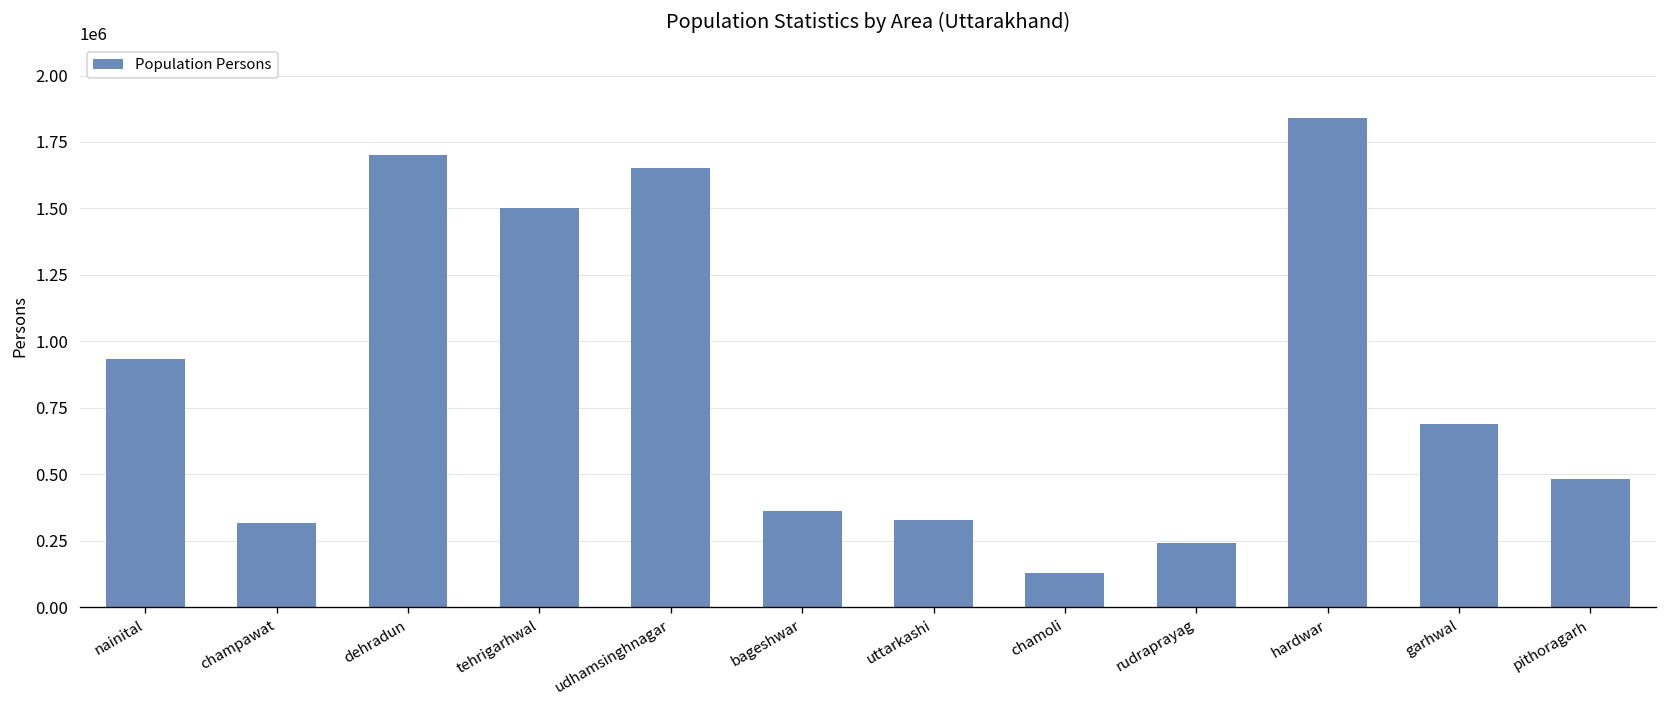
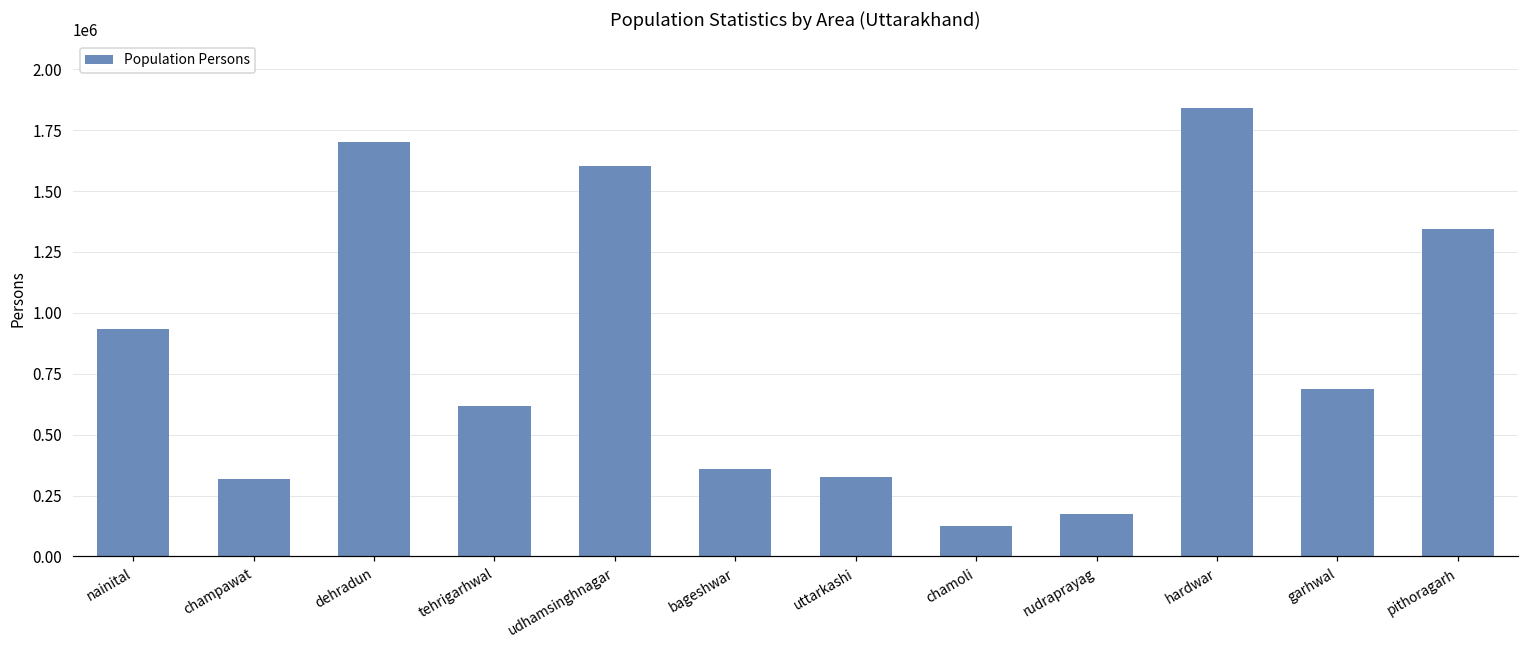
tehrigarhwal: 1500000 -> 620000
udhamsinghnagar: 1650000 -> 1600000
rudraprayag: 240000 -> 170000
pithoragarh: 480000 -> 1350000
